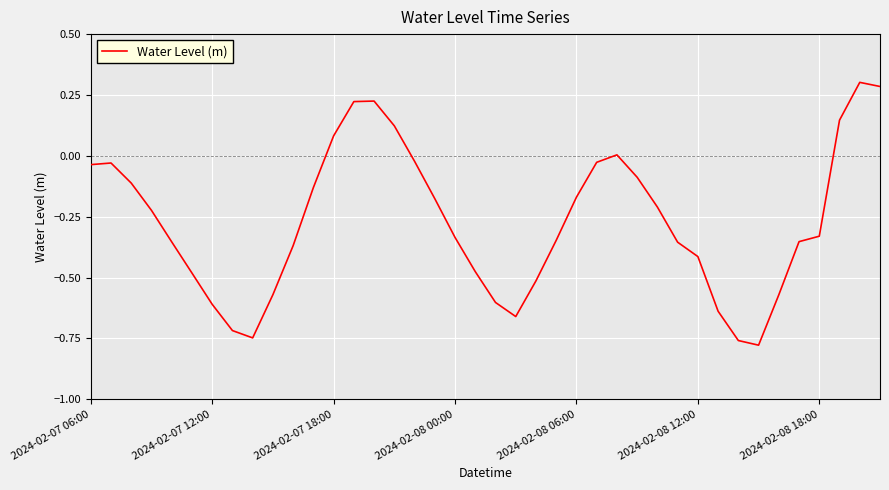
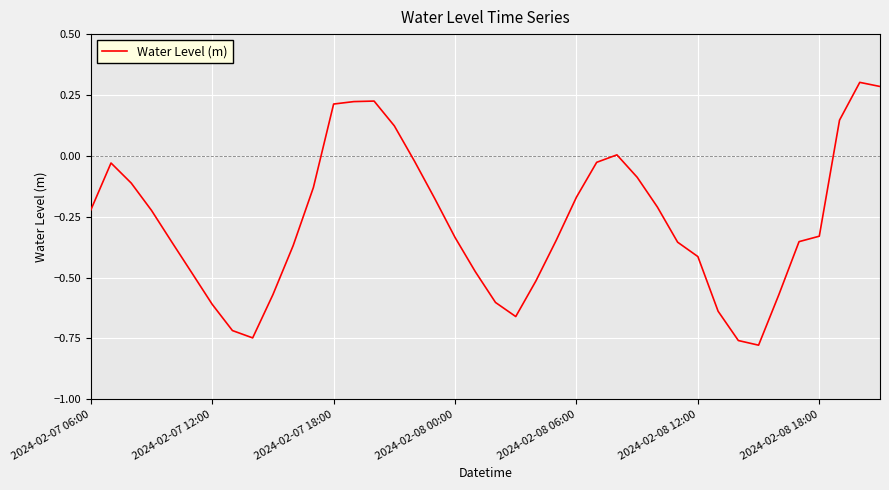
2024-02-07 06:00: -0.04 -> -0.22
2024-02-07 18:00: 0.08 -> 0.21
